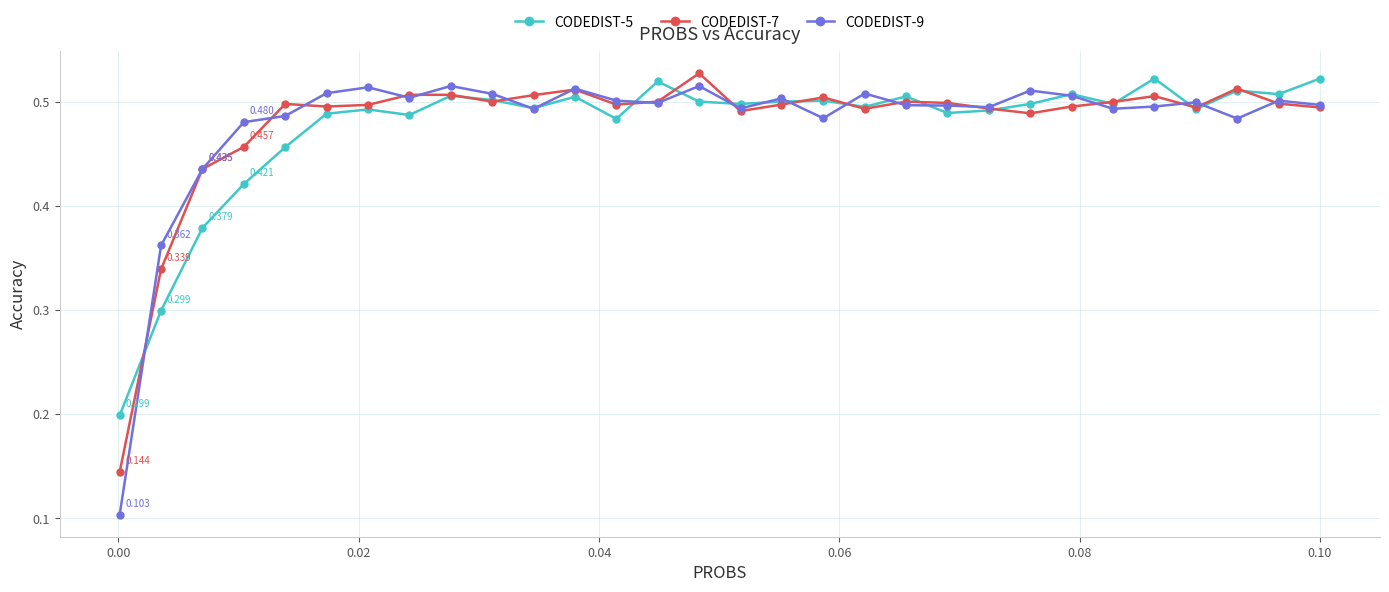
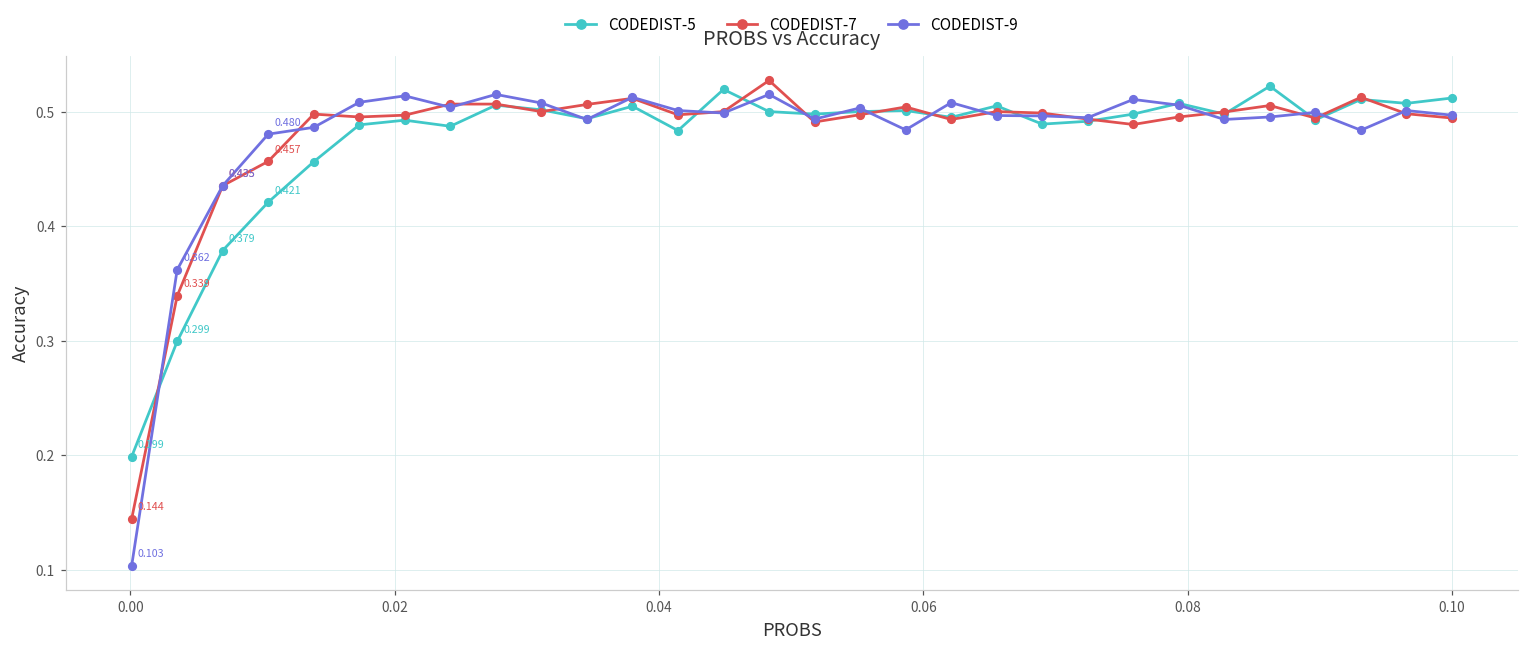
CODEDIST-5, 0.10: 0.522 -> 0.512
